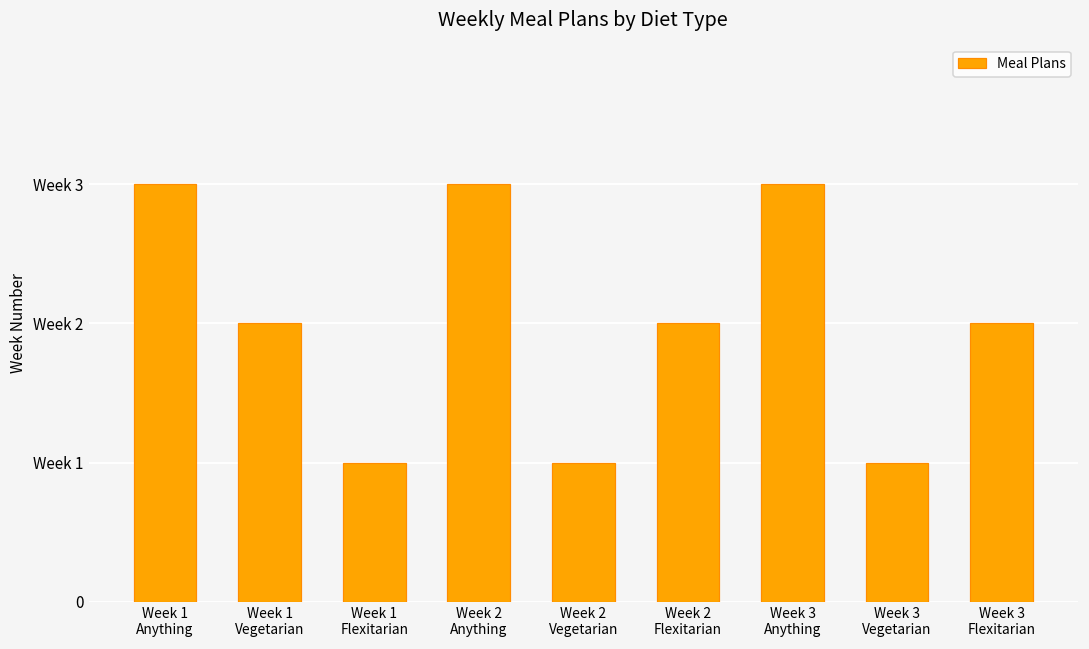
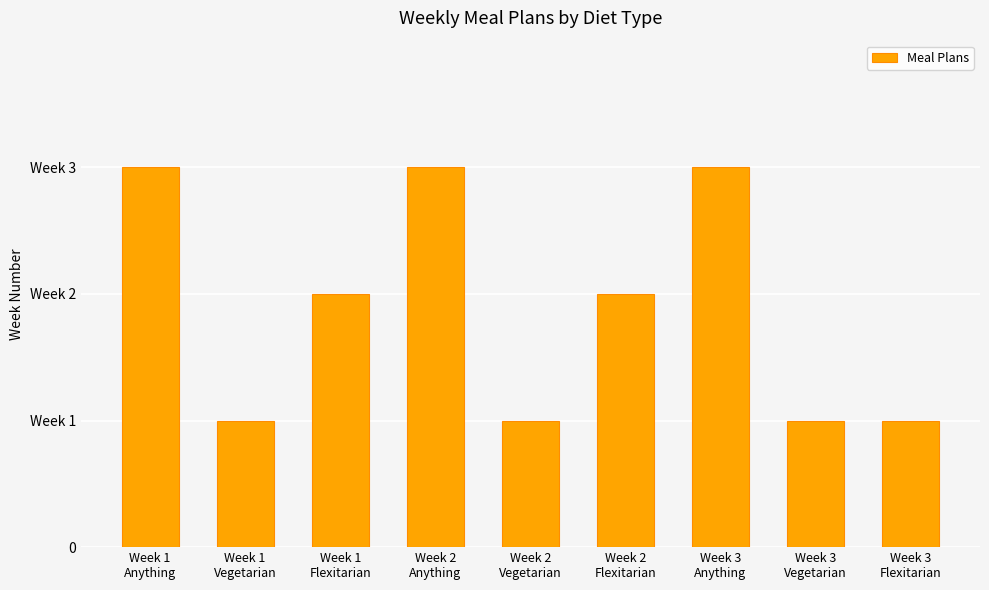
Week 1 Vegetarian: Week 2 -> Week 1
Week 1 Flexitarian: Week 1 -> Week 2
Week 3 Flexitarian: Week 2 -> Week 1
